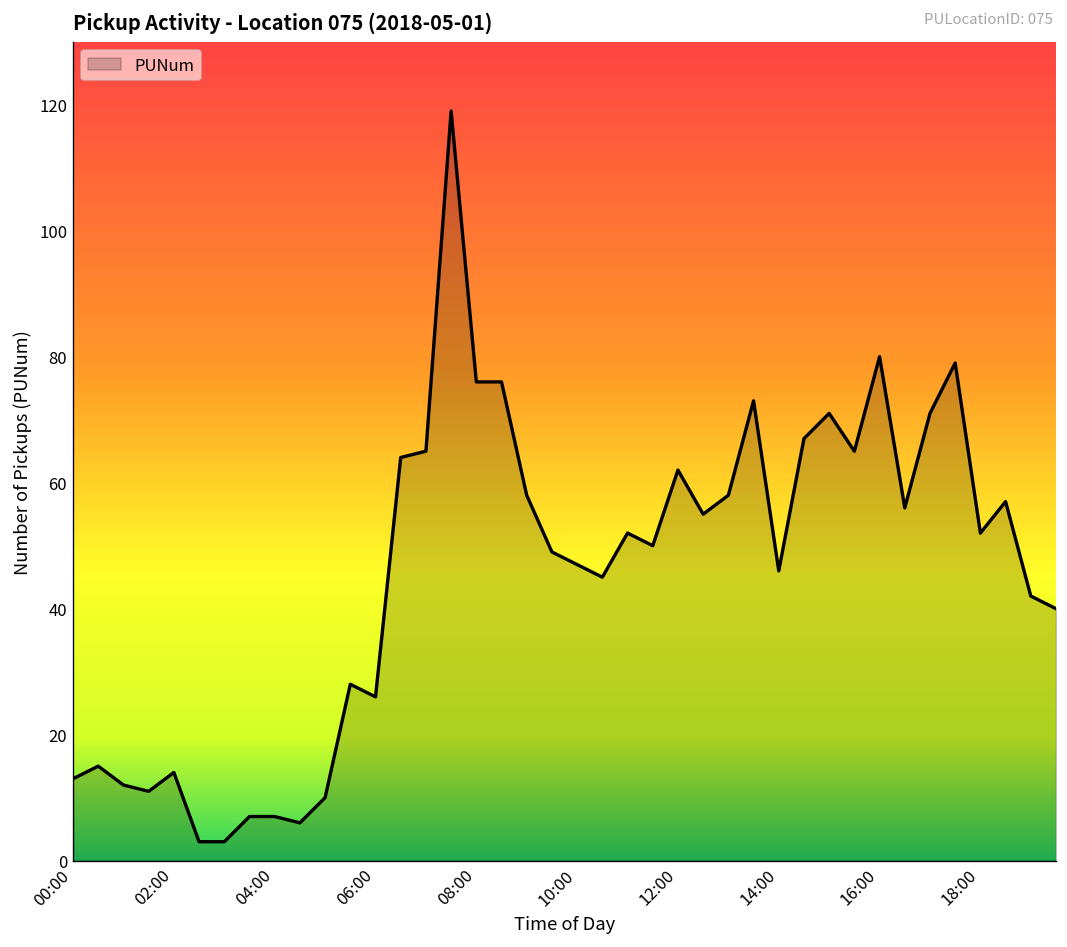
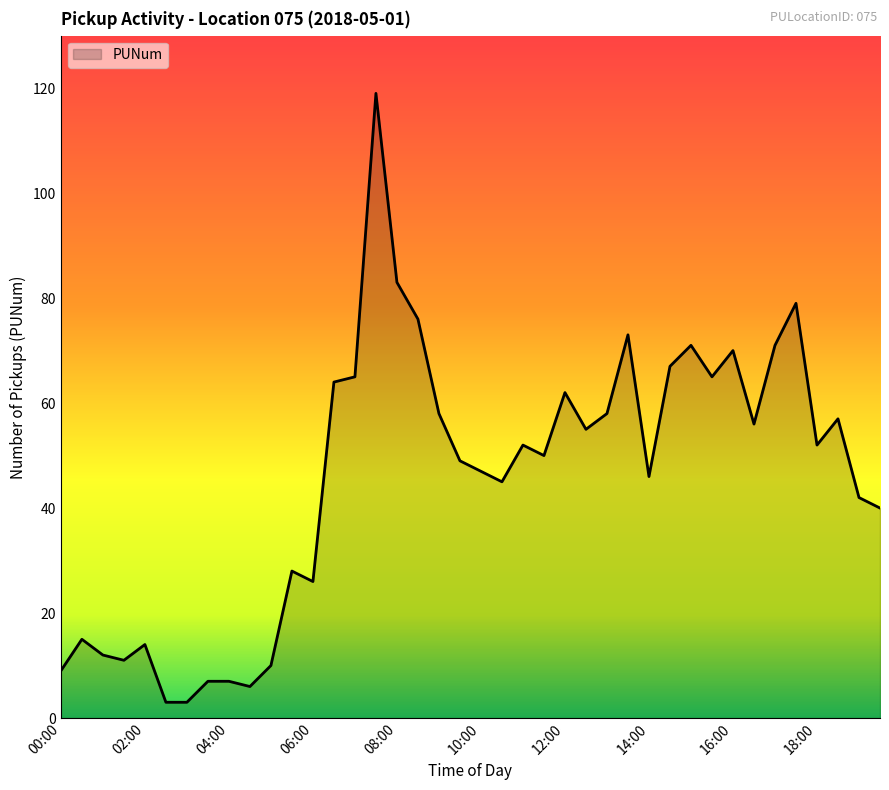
00:00: 13 -> 9
08:00: 76 -> 83
16:00: 80 -> 70
